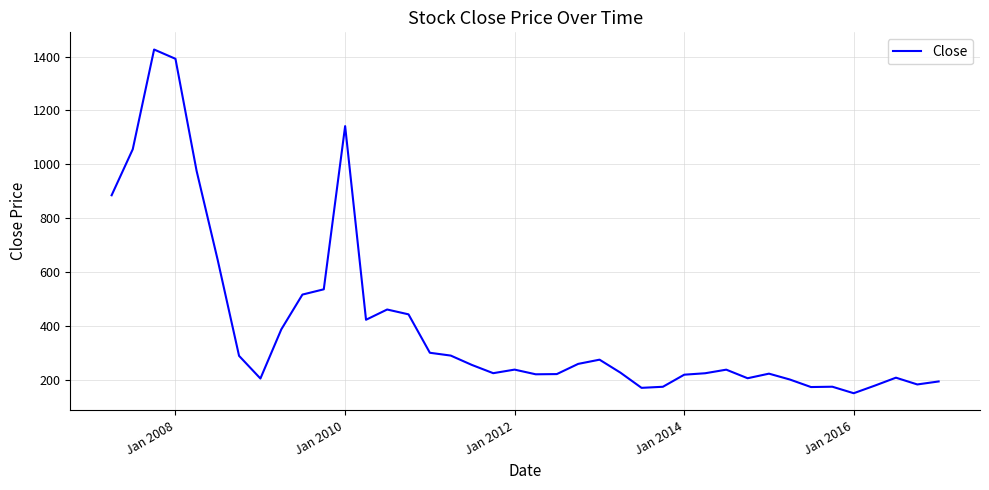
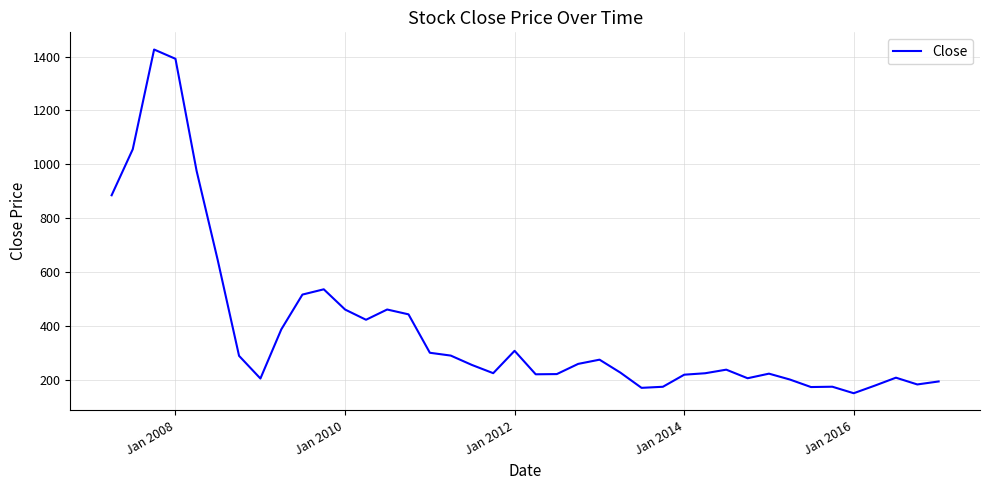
Jan 2010: 1140 -> 460
Jan 2012: 240 -> 310
